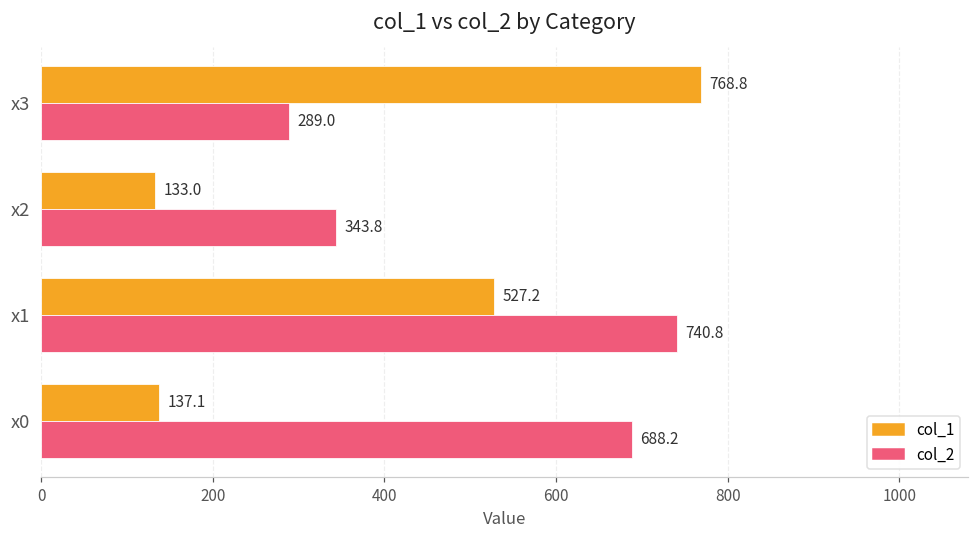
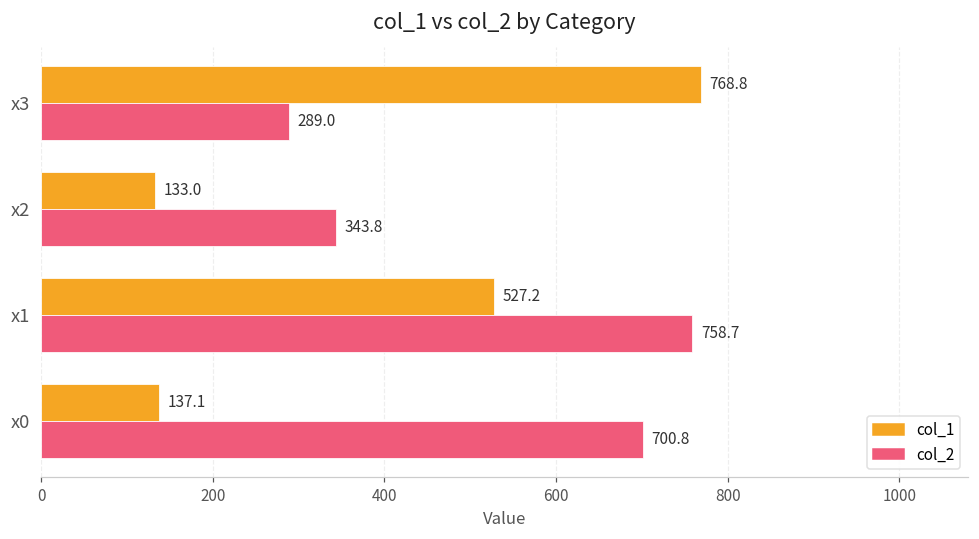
col_2, x1: 740.8 -> 758.7
col_2, x0: 688.2 -> 700.8
